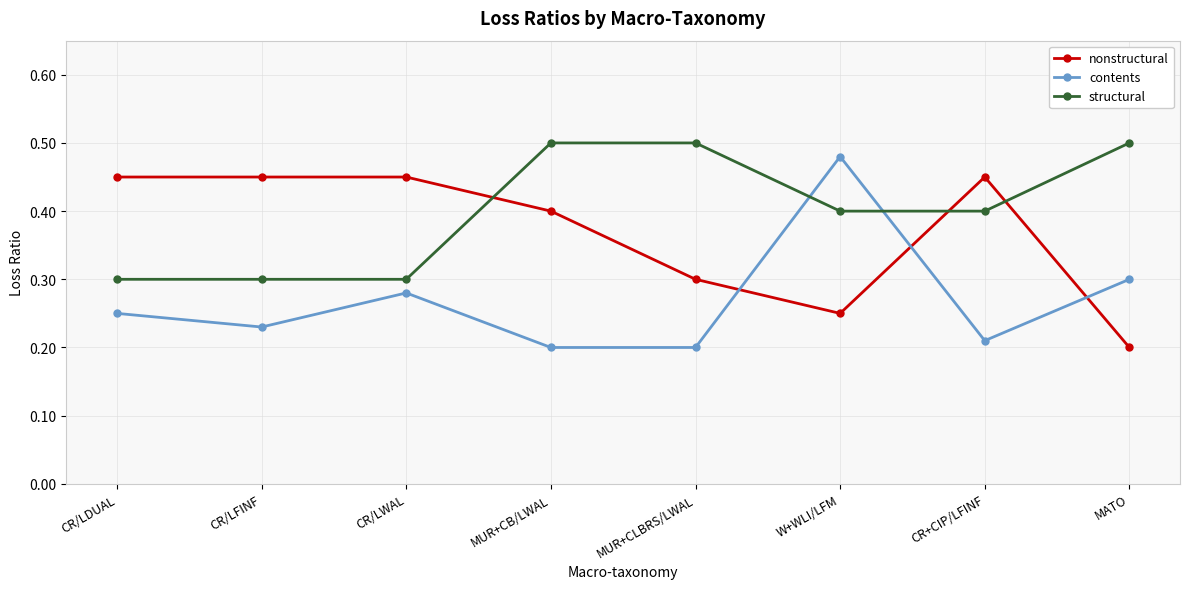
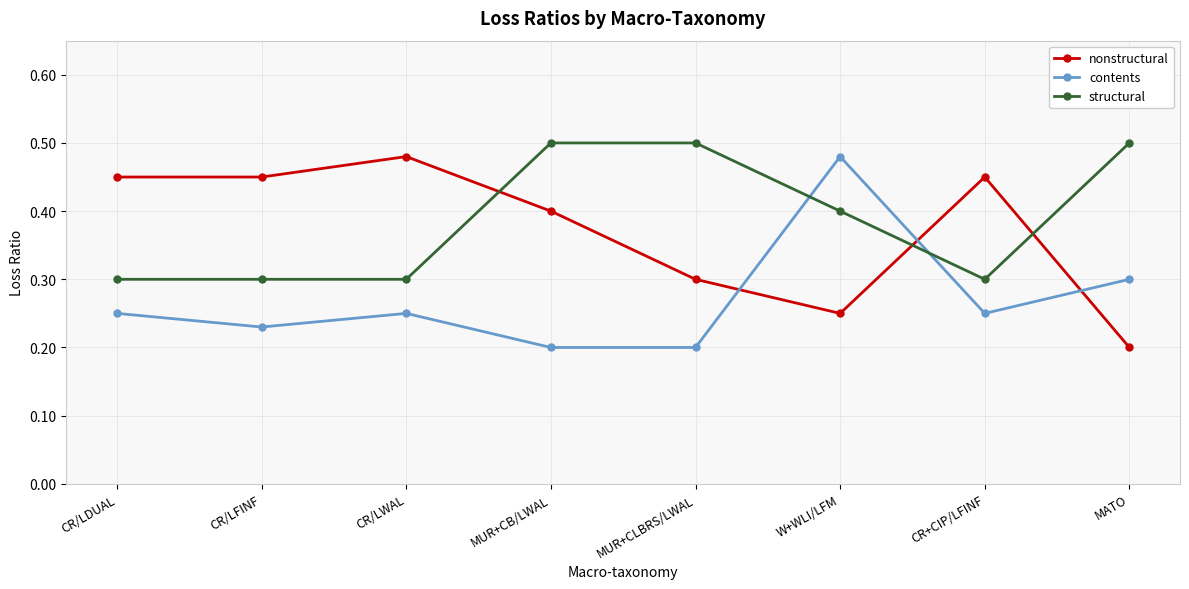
nonstructural, CR/LWAL: 0.45 -> 0.48
contents, CR/LWAL: 0.28 -> 0.25
contents, CR+CIP/LFINF: 0.21 -> 0.25
structural, CR+CIP/LFINF: 0.4 -> 0.3
